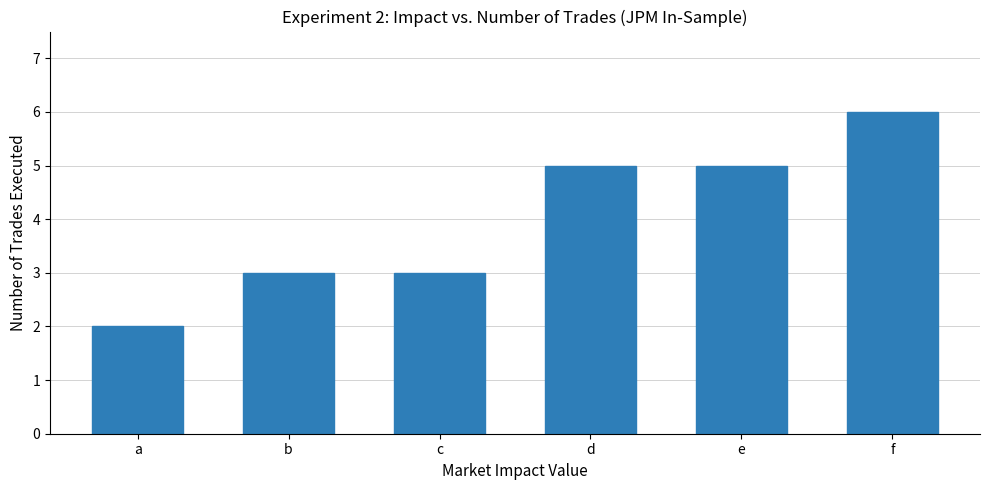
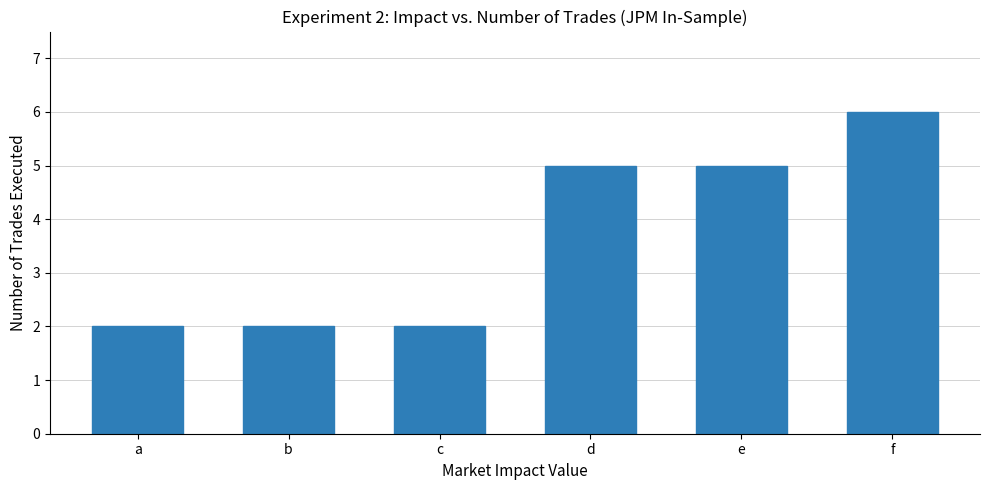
b: 3 -> 2
c: 3 -> 2
